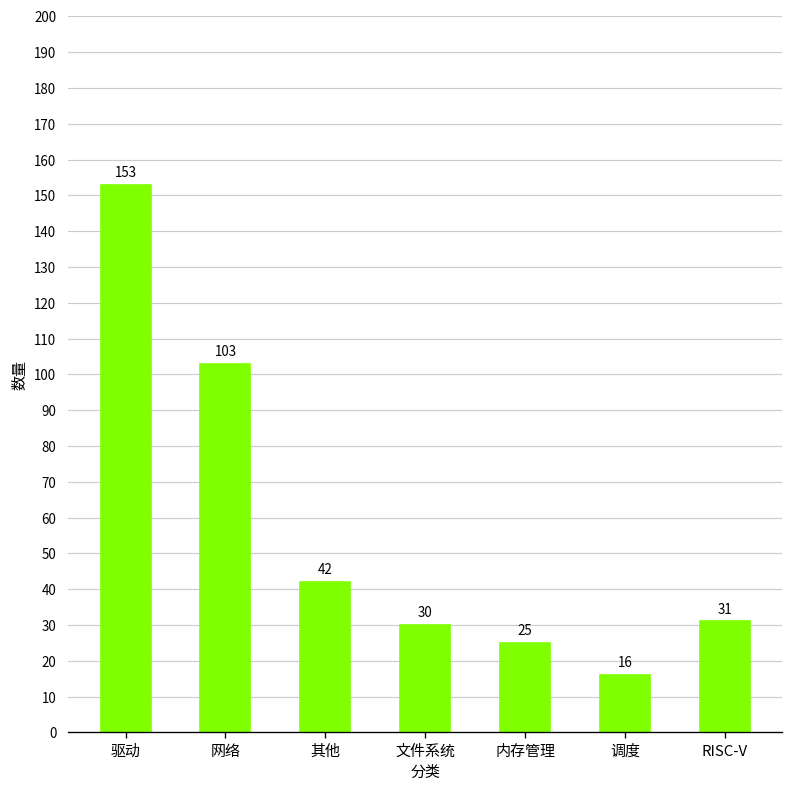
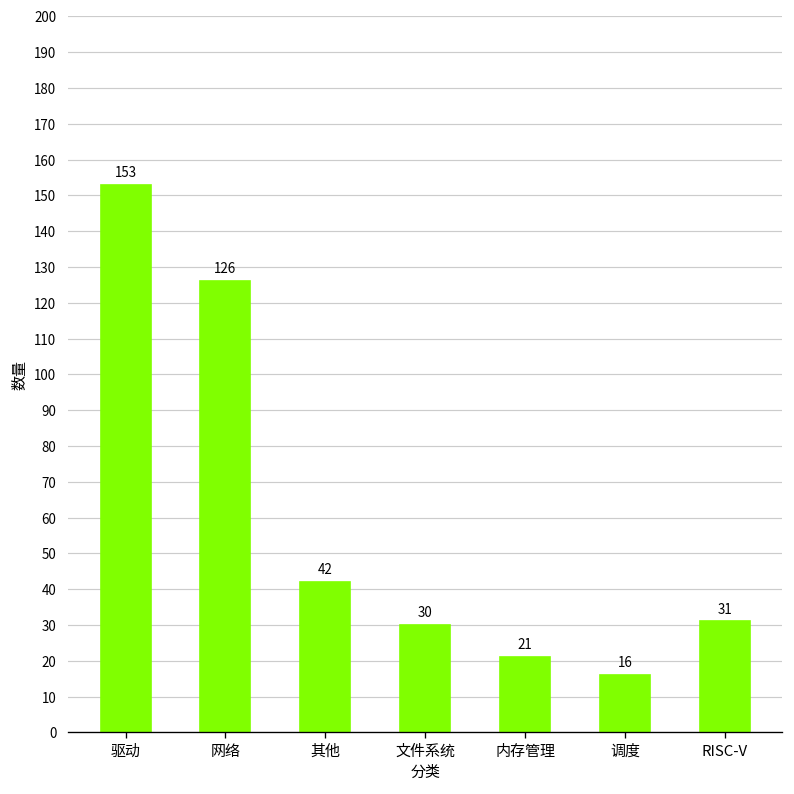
网络: 103 -> 126
内存管理: 25 -> 21
